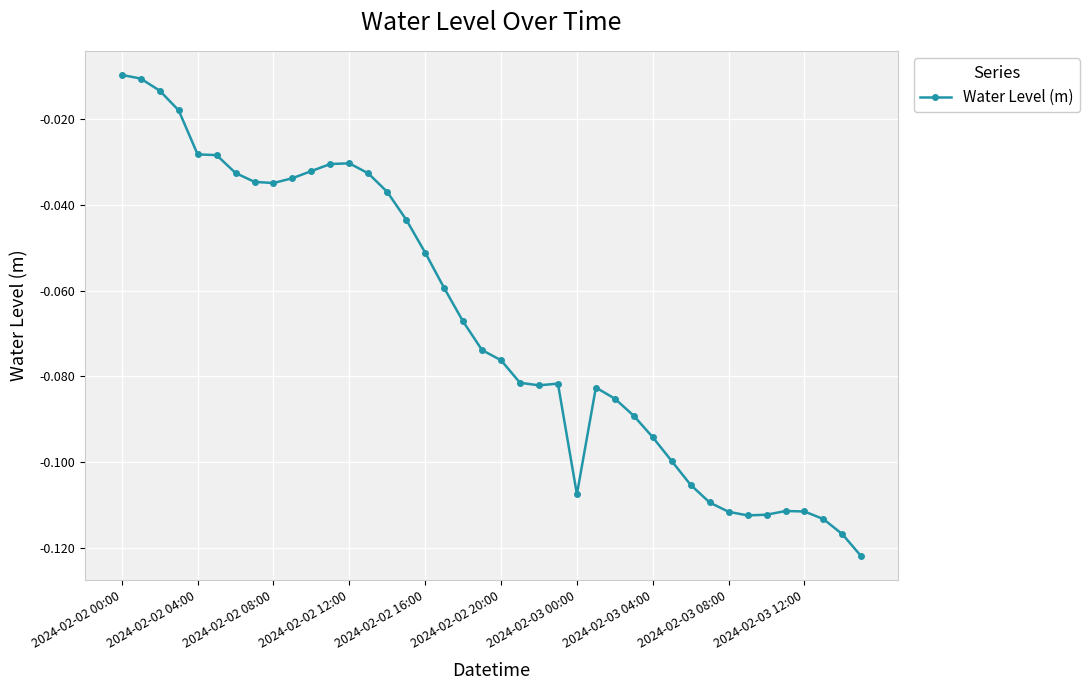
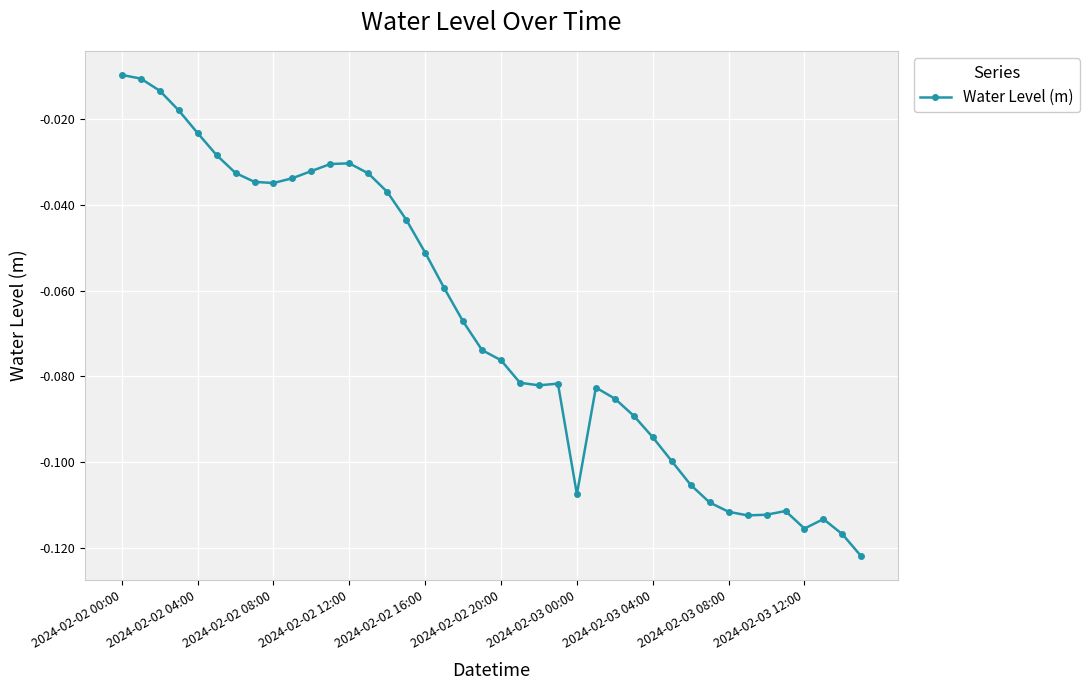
2024-02-02 04:00: -0.028 -> -0.023
2024-02-03 12:00: -0.111 -> -0.115
